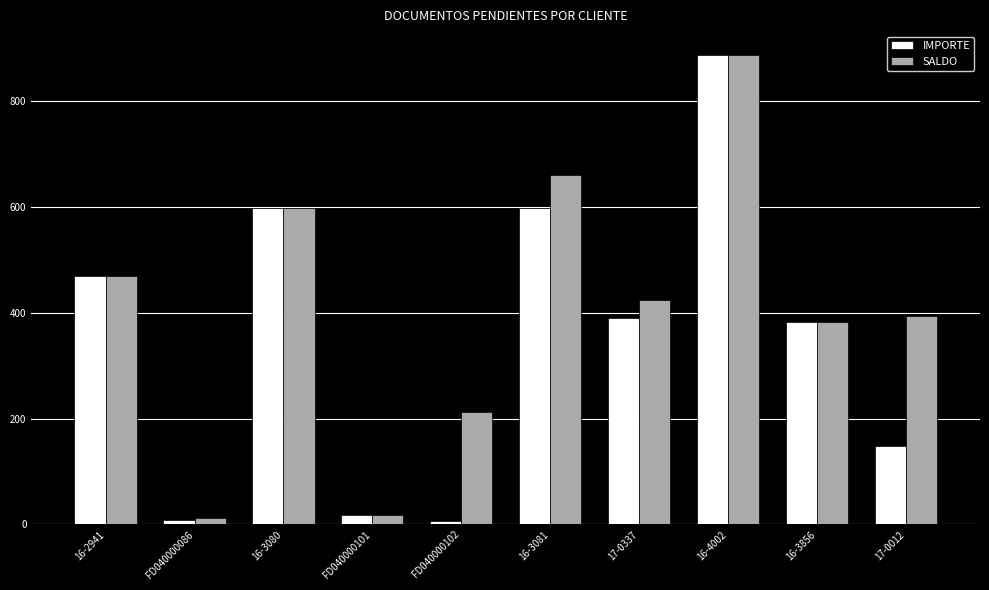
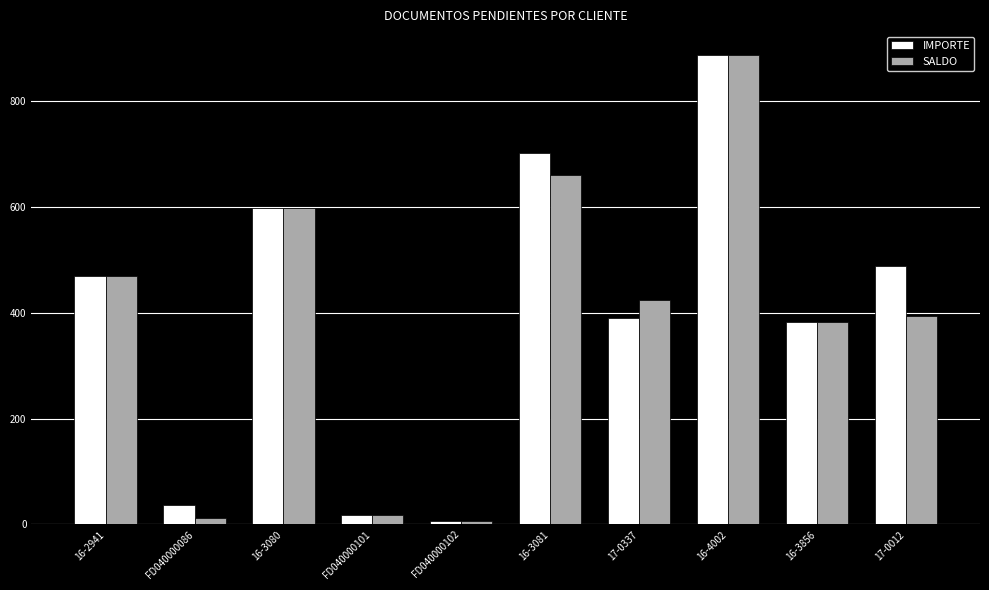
IMPORTE, FD040000086: 10 -> 40
SALDO, FD040000102: 210 -> 10
IMPORTE, 16-3081: 600 -> 700
IMPORTE, 17-0012: 150 -> 490
